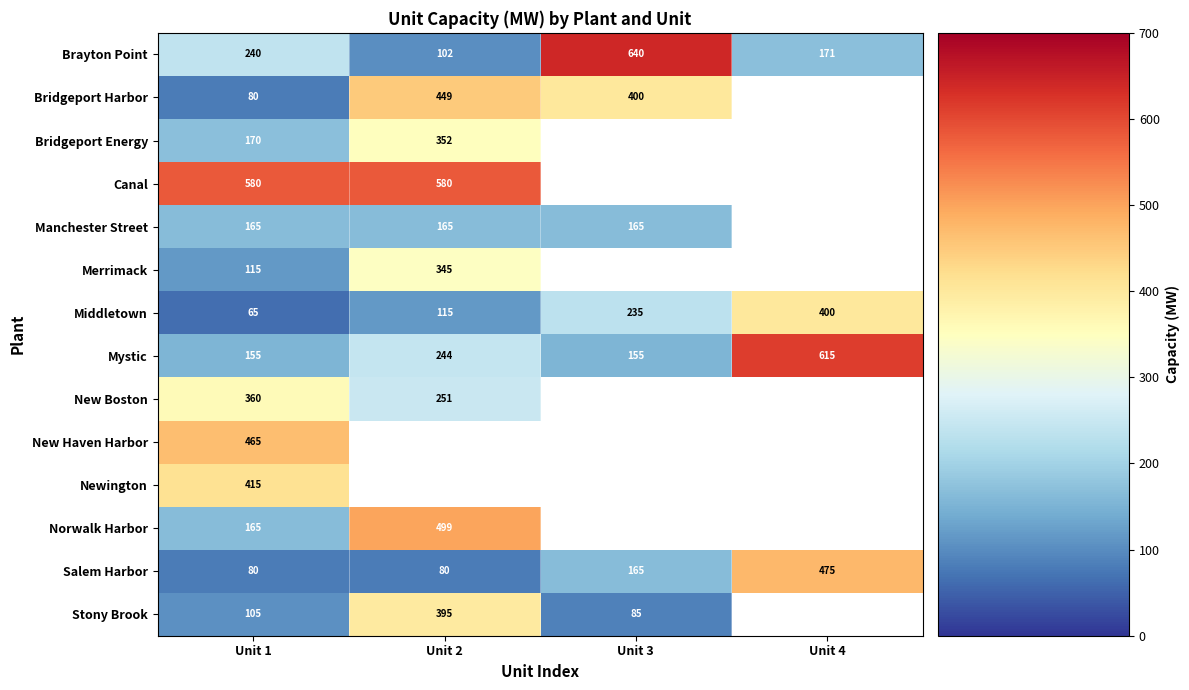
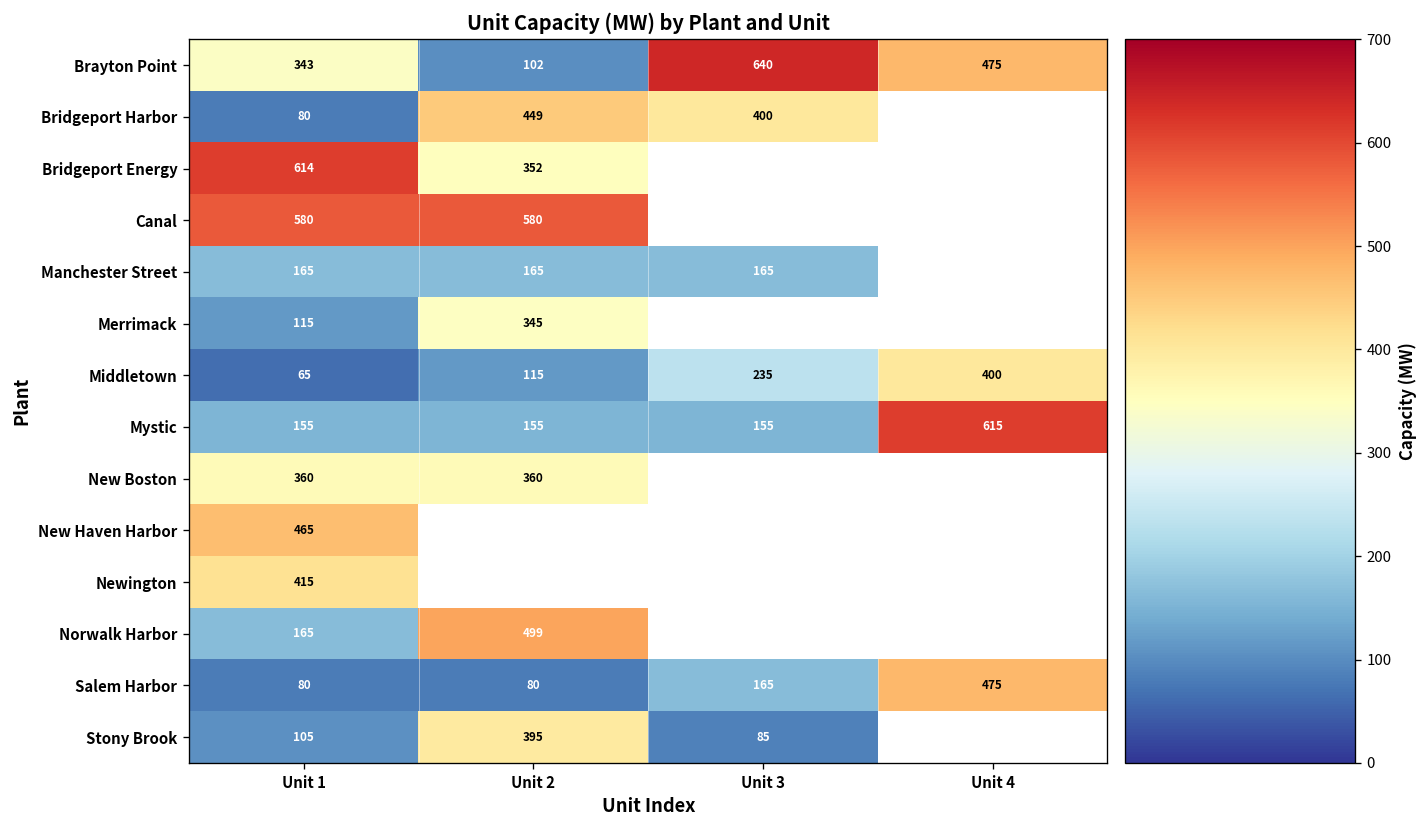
Brayton Point, Unit 1: 240 -> 343
Brayton Point, Unit 4: 171 -> 475
Bridgeport Energy, Unit 1: 170 -> 614
Mystic, Unit 2: 244 -> 155
New Boston, Unit 2: 251 -> 360
